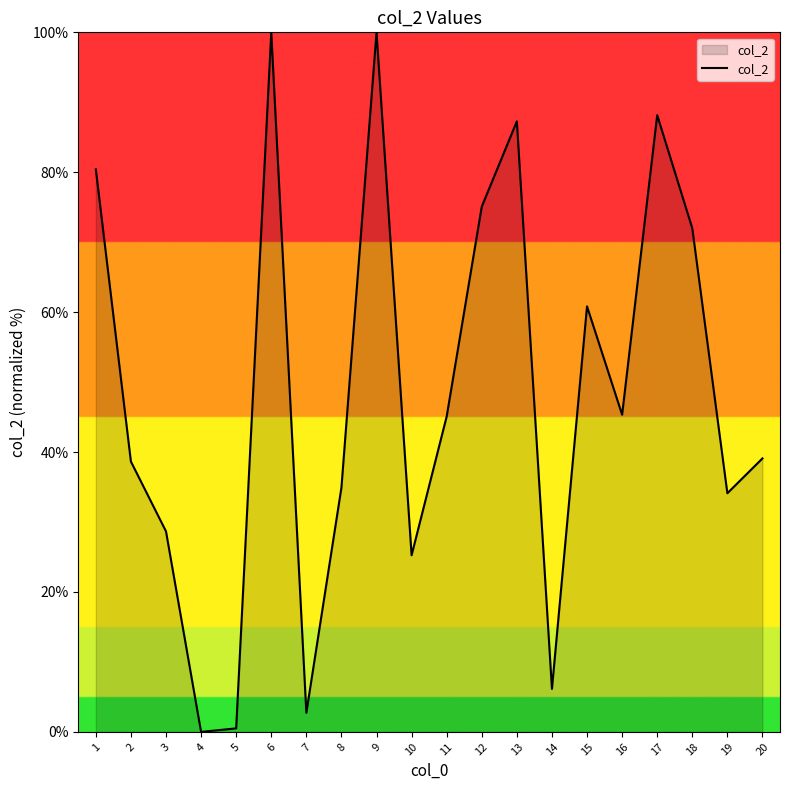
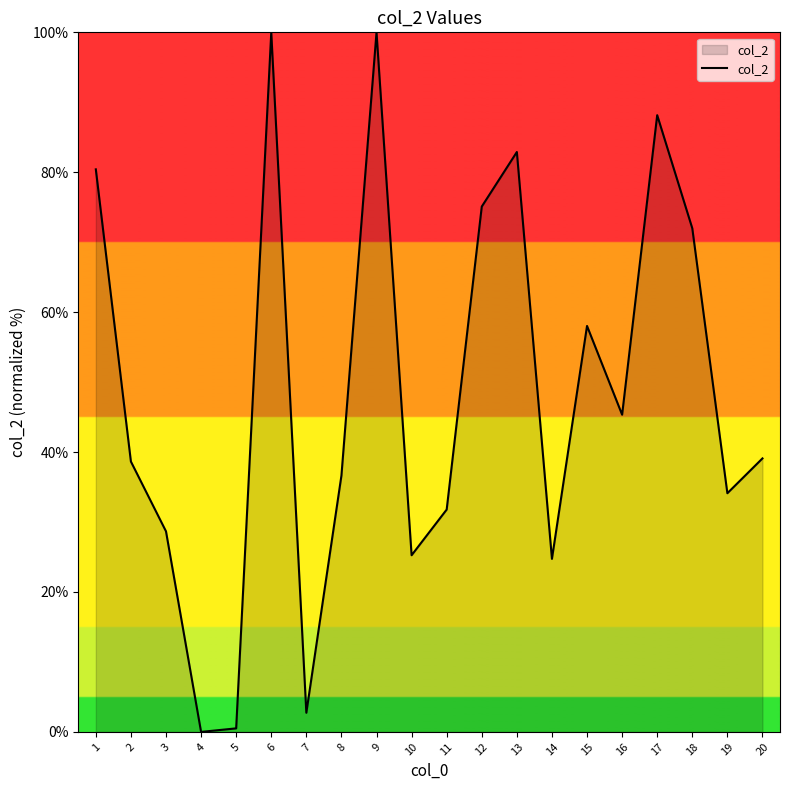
8: 35% -> 37%
11: 45% -> 32%
13: 87% -> 83%
14: 6% -> 25%
15: 61% -> 58%
